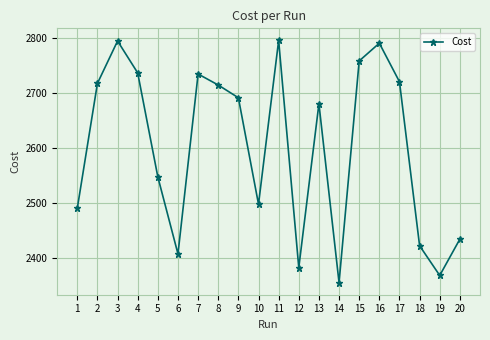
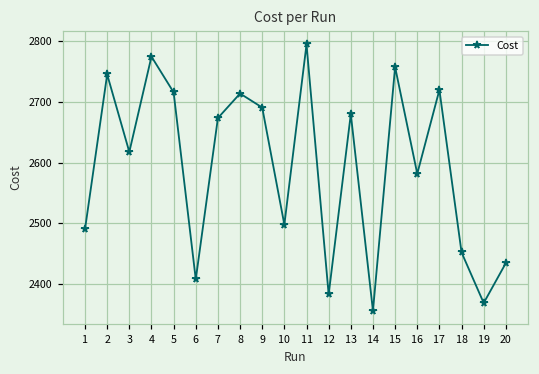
2: 2720 -> 2750
3: 2790 -> 2620
4: 2740 -> 2780
5: 2550 -> 2720
7: 2730 -> 2670
16: 2790 -> 2580
18: 2420 -> 2450
